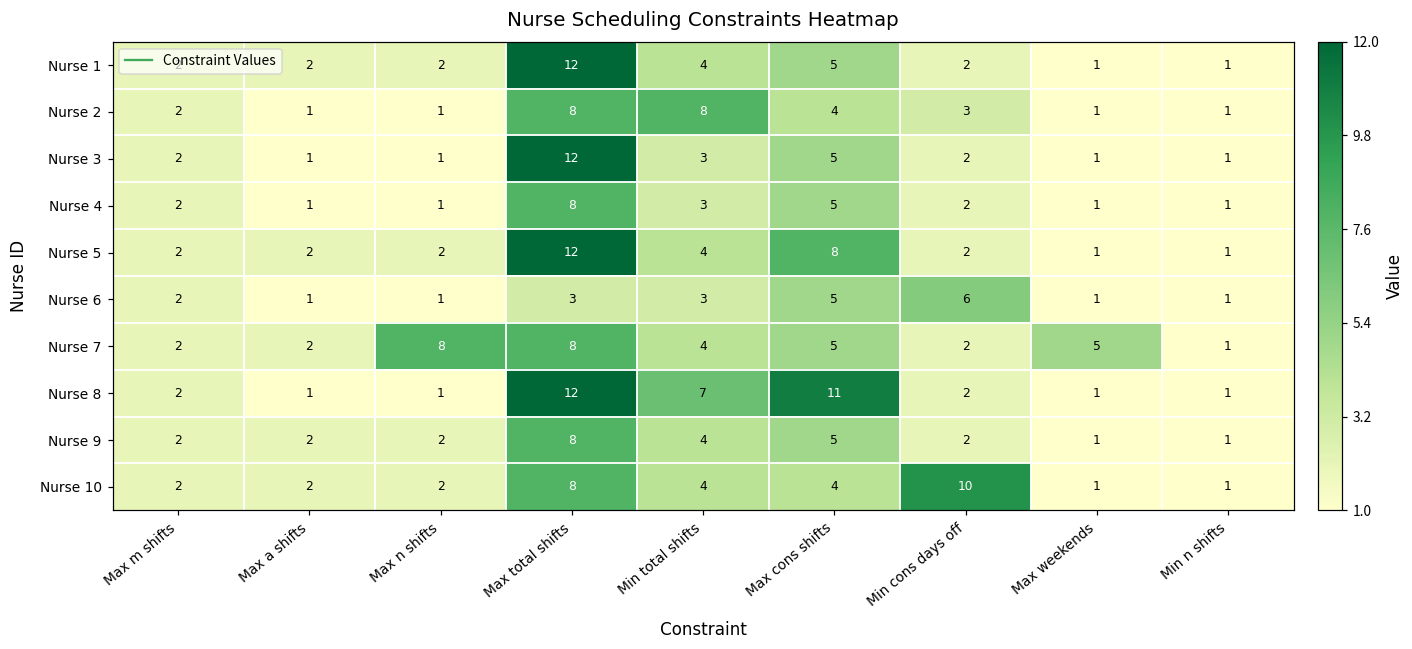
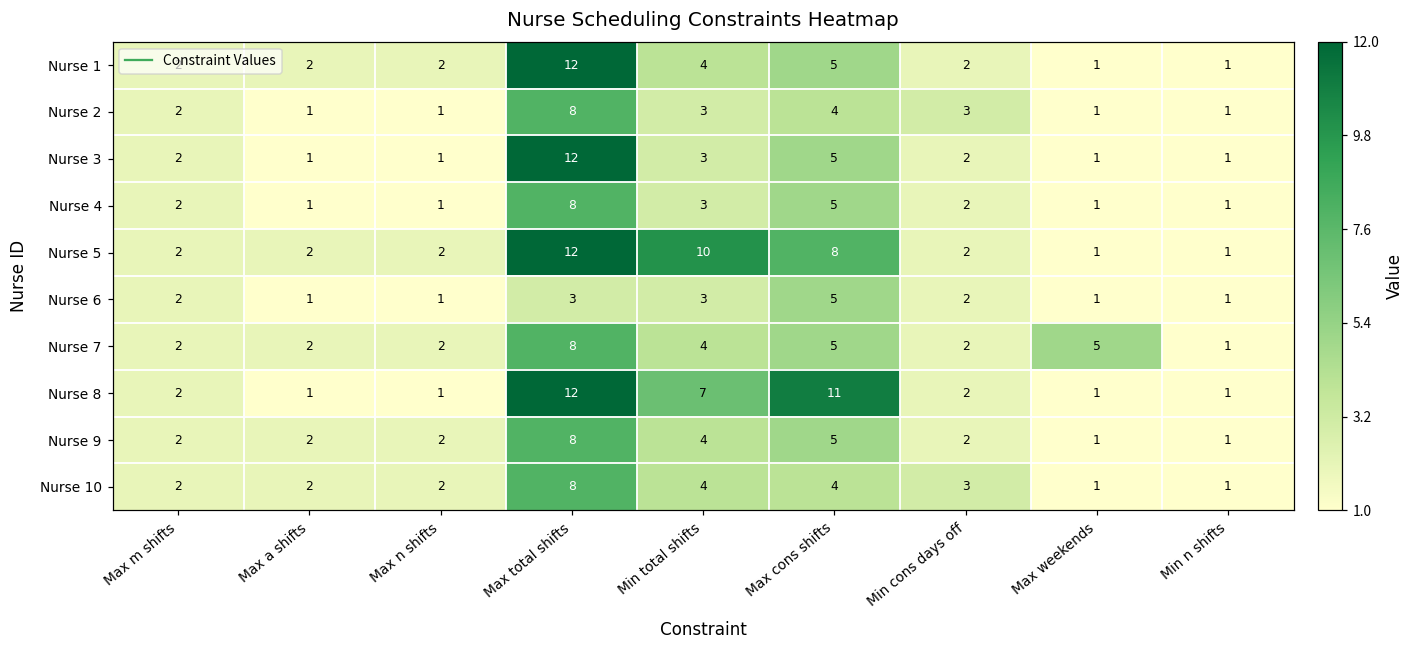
Nurse 2, Min total shifts: 8 -> 3
Nurse 5, Min total shifts: 4 -> 10
Nurse 6, Min cons days off: 6 -> 2
Nurse 7, Max n shifts: 8 -> 2
Nurse 10, Min cons days off: 10 -> 3
